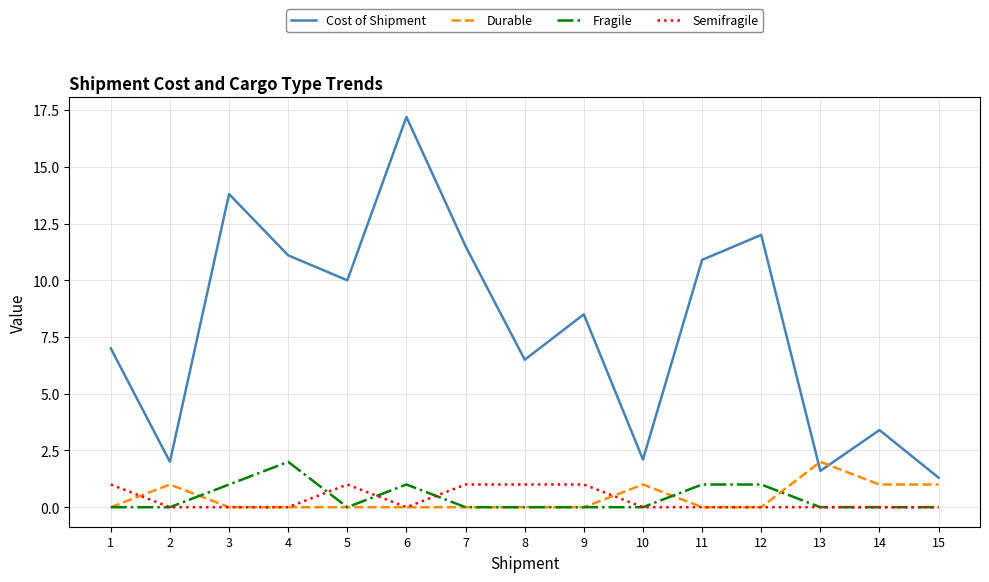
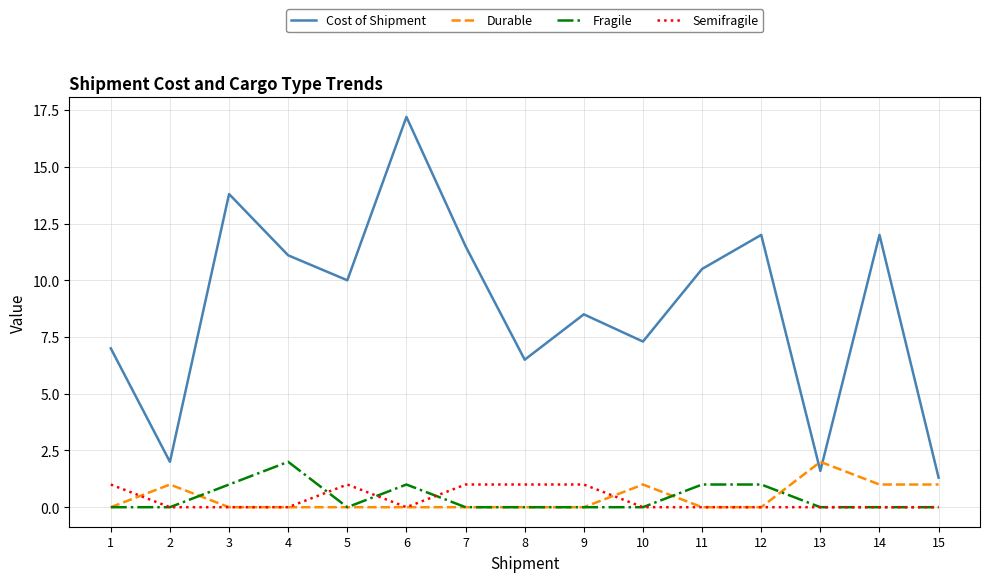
Cost of Shipment, 10: 2.1 -> 7.3
Cost of Shipment, 11: 10.9 -> 10.5
Cost of Shipment, 14: 3.4 -> 12.0
